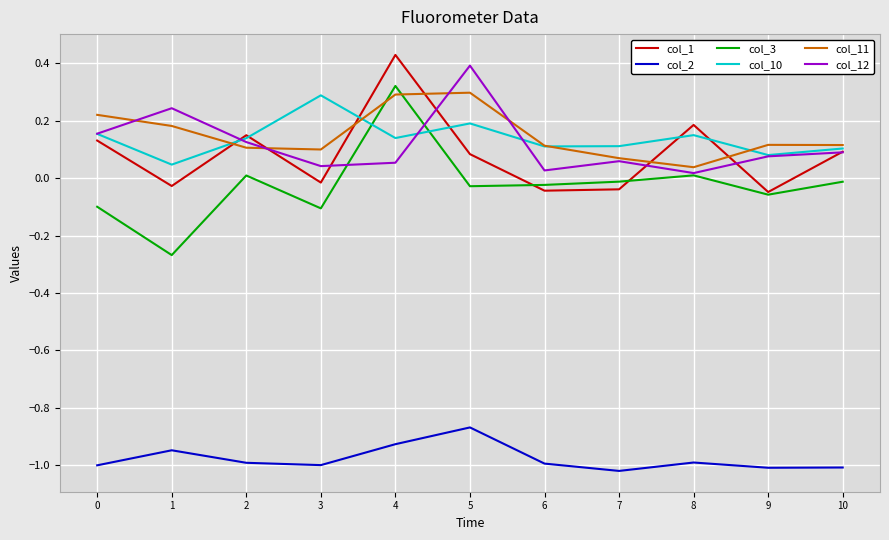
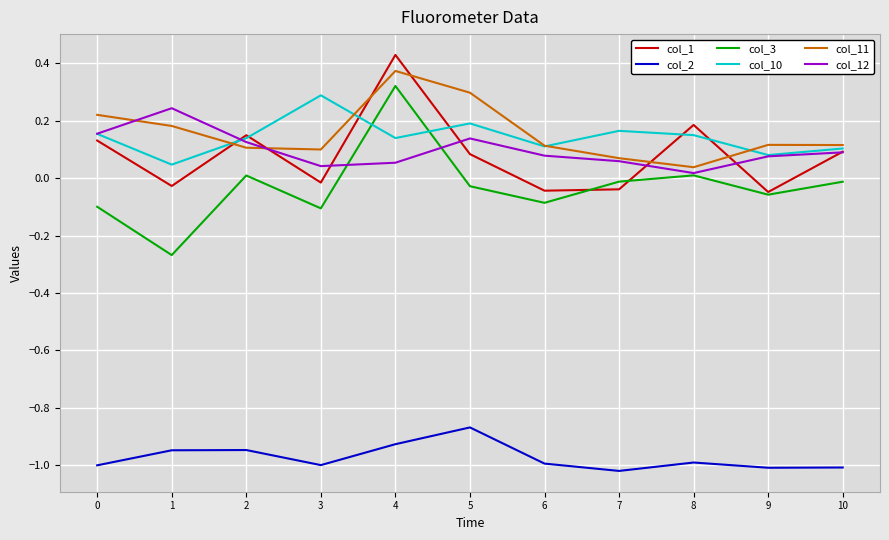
col_2, 2: -0.99 -> -0.95
col_11, 4: 0.29 -> 0.37
col_12, 5: 0.39 -> 0.14
col_3, 6: -0.02 -> -0.09
col_12, 6: 0.03 -> 0.08
col_10, 7: 0.11 -> 0.16
